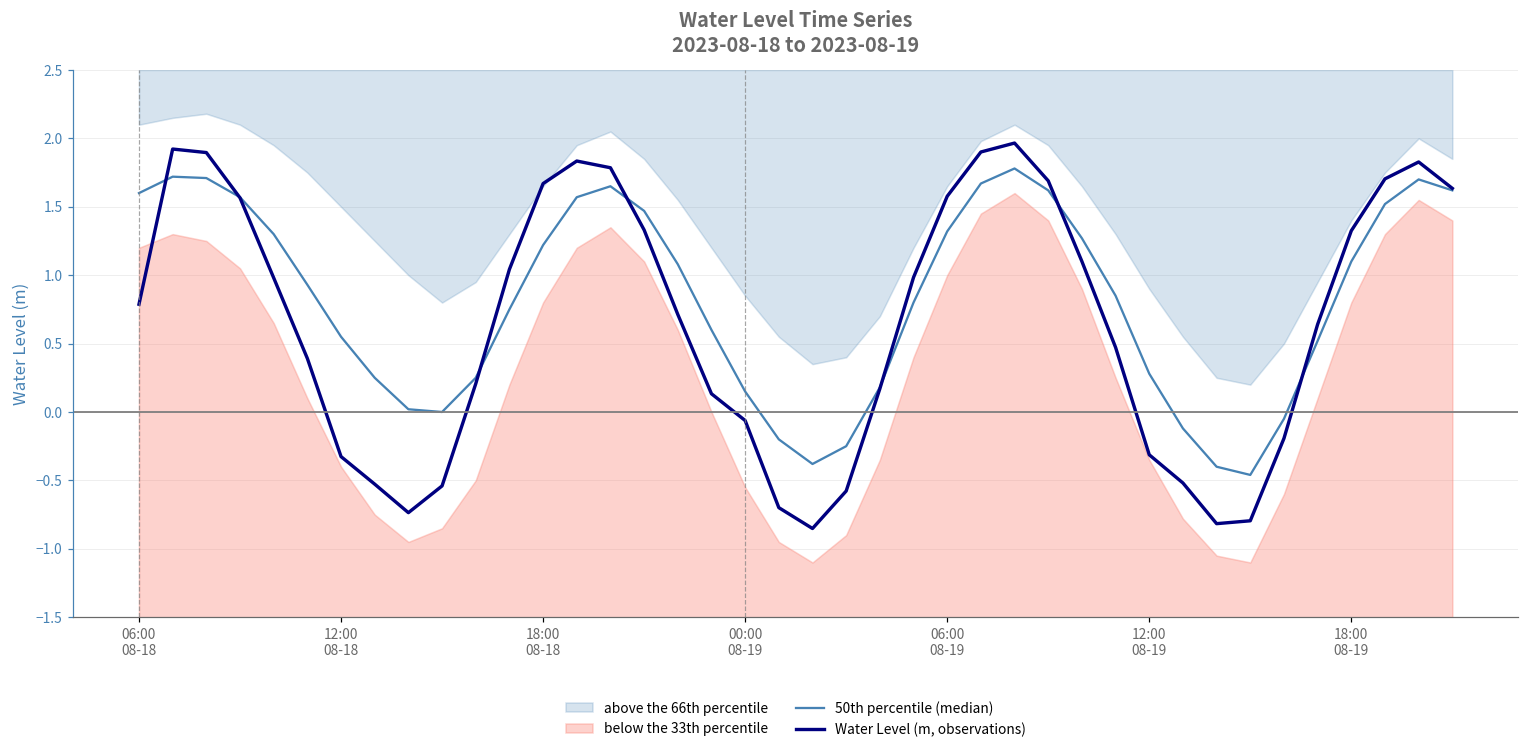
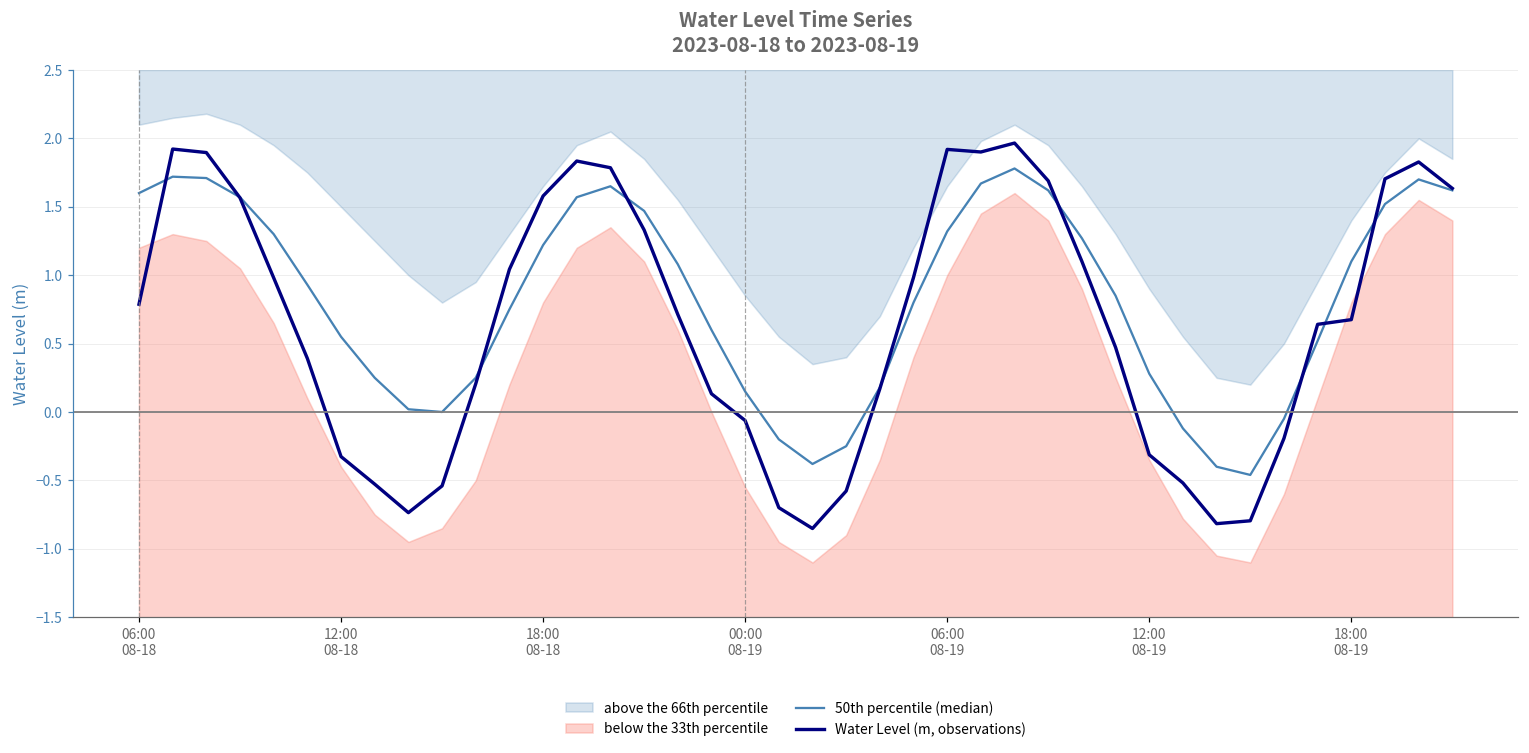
Water Level (m, observations), 18:00 08-18: 1.67 -> 1.58
Water Level (m, observations), 06:00 08-19: 1.58 -> 1.92
Water Level (m, observations), 18:00 08-19: 1.32 -> 0.68
